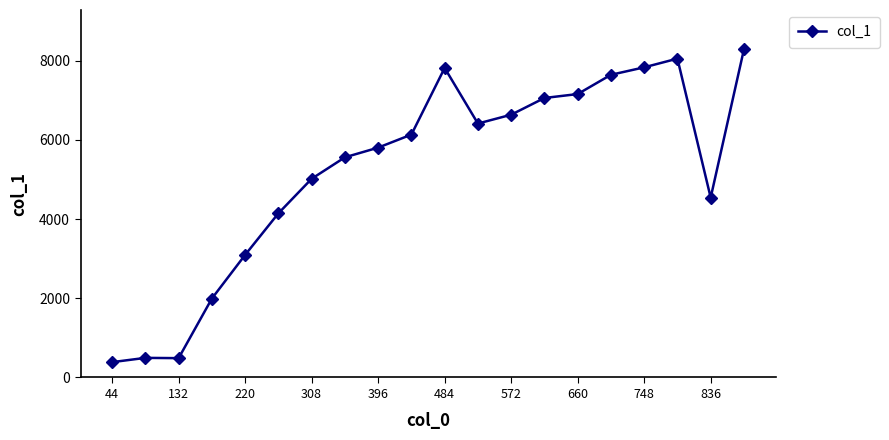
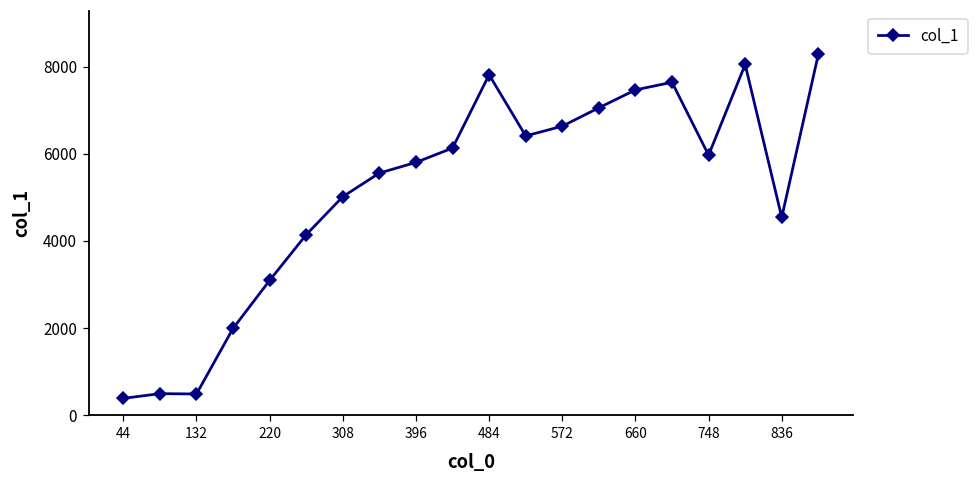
660: 7200 -> 7500
748: 7800 -> 6000
